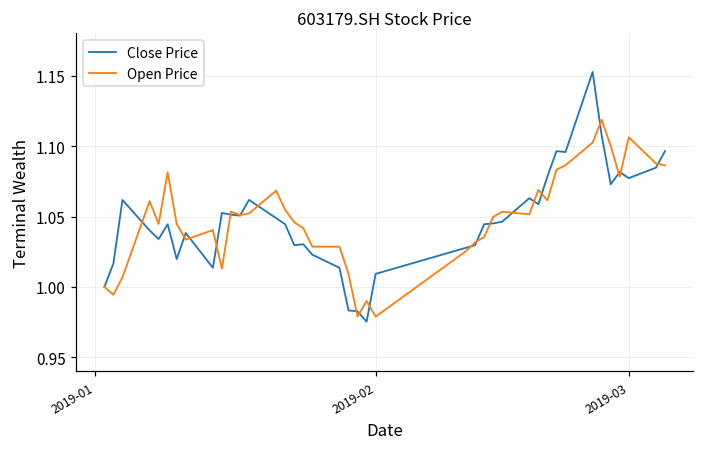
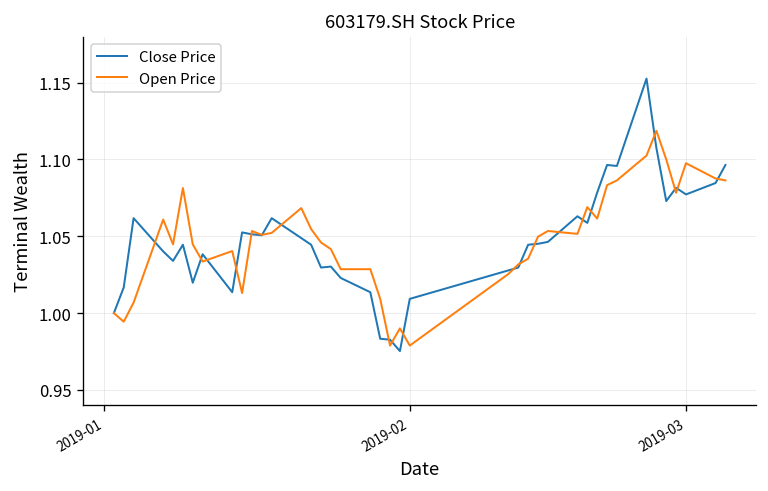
Open Price, 2019-03: 1.106 -> 1.098
